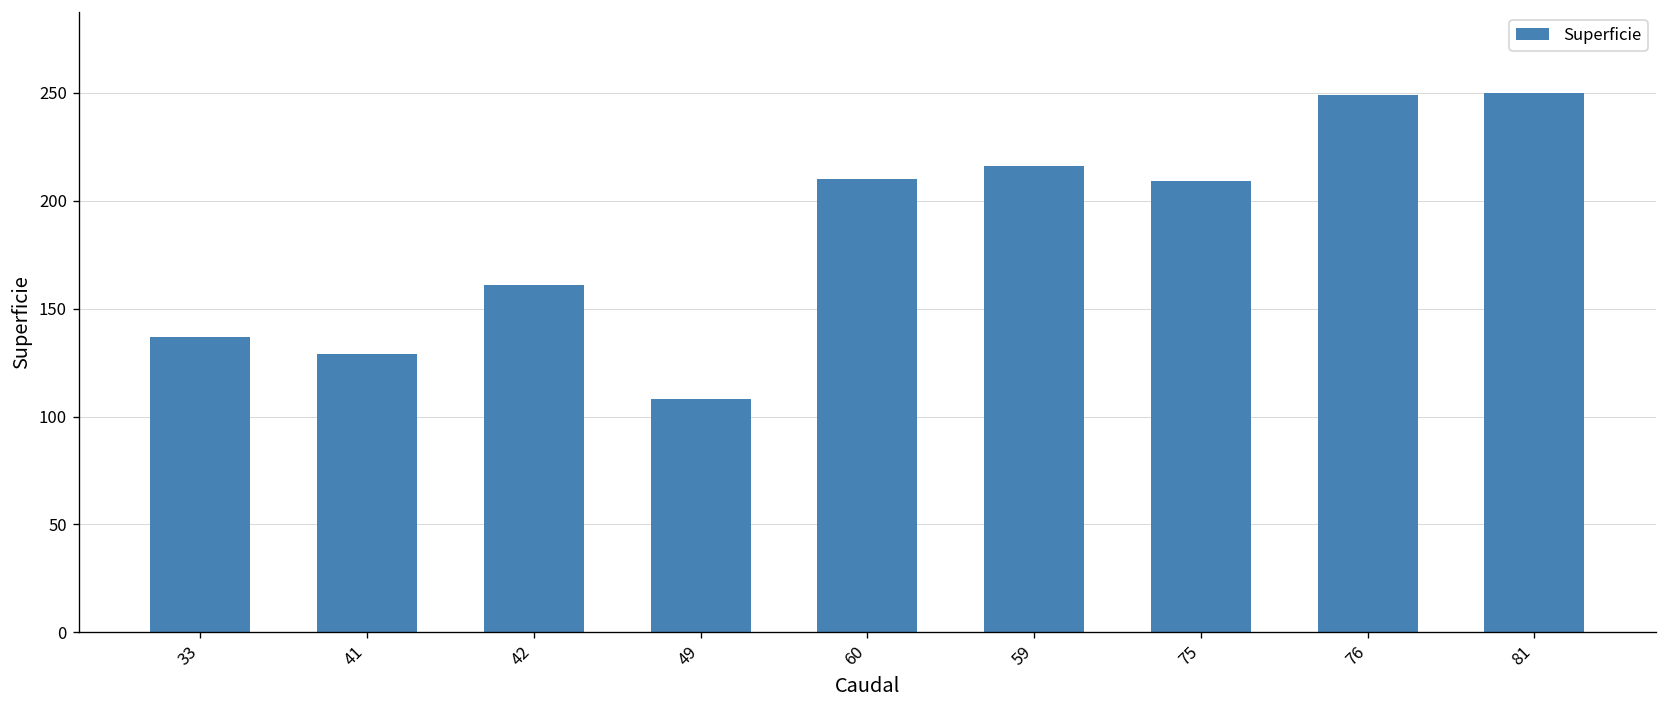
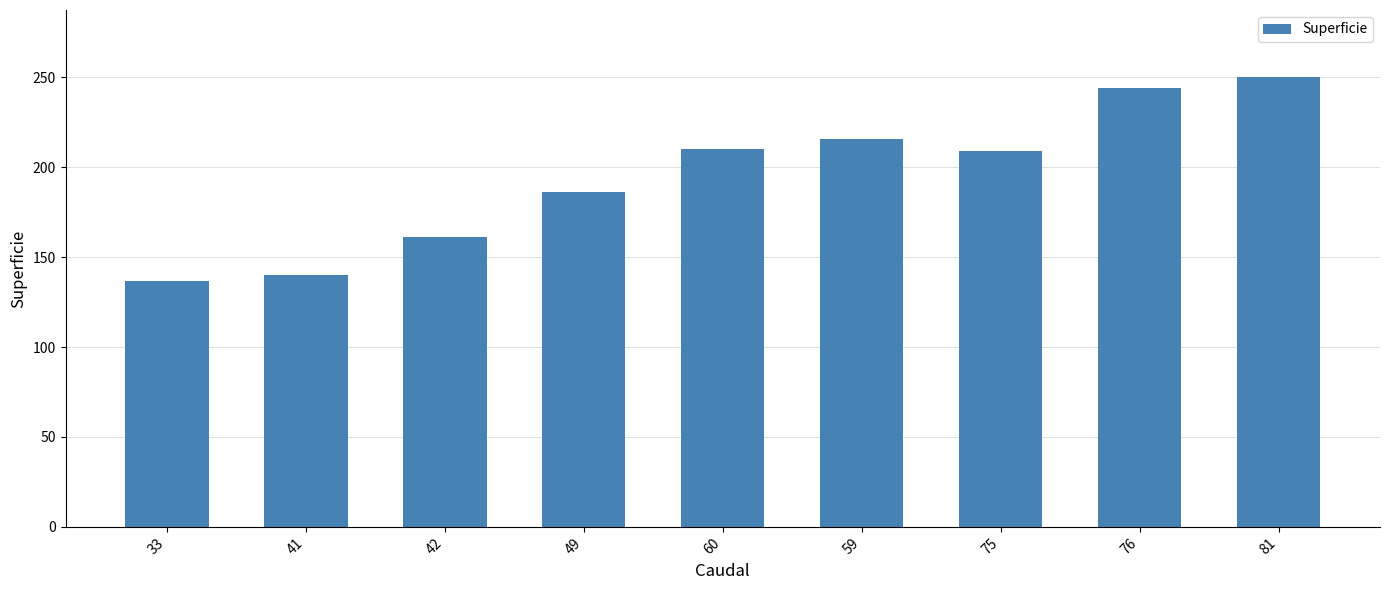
41: 129 -> 140
49: 108 -> 186
76: 249 -> 244
